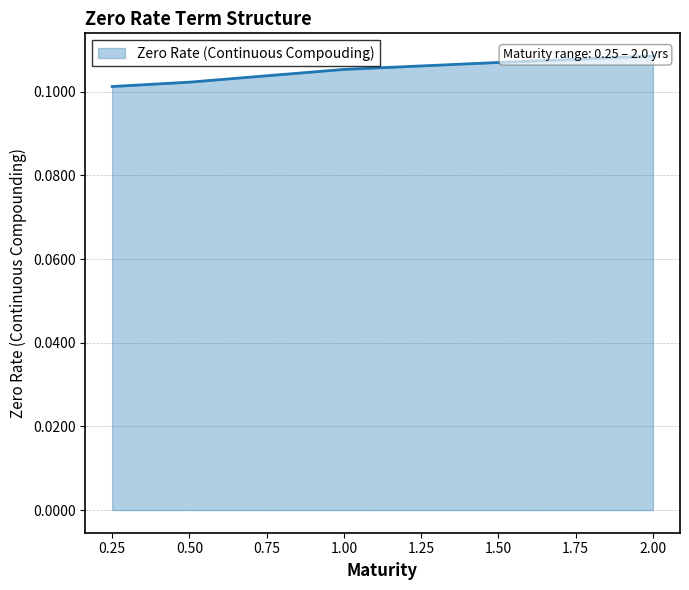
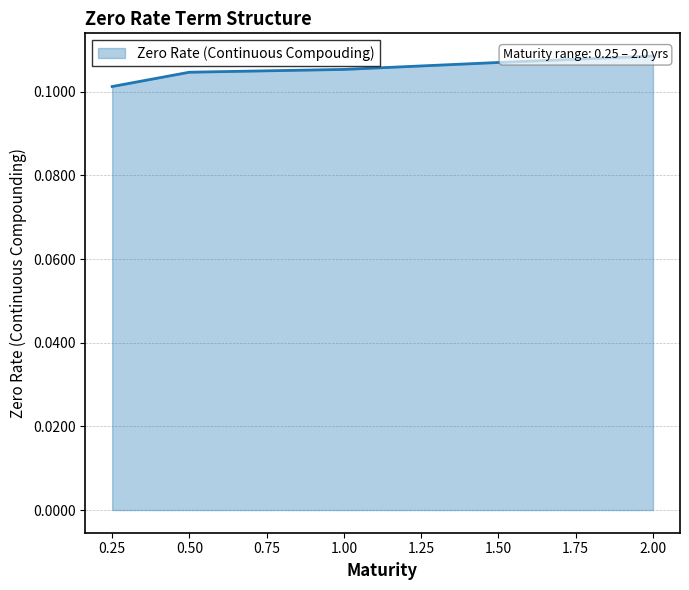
0.50: 0.102 -> 0.105
